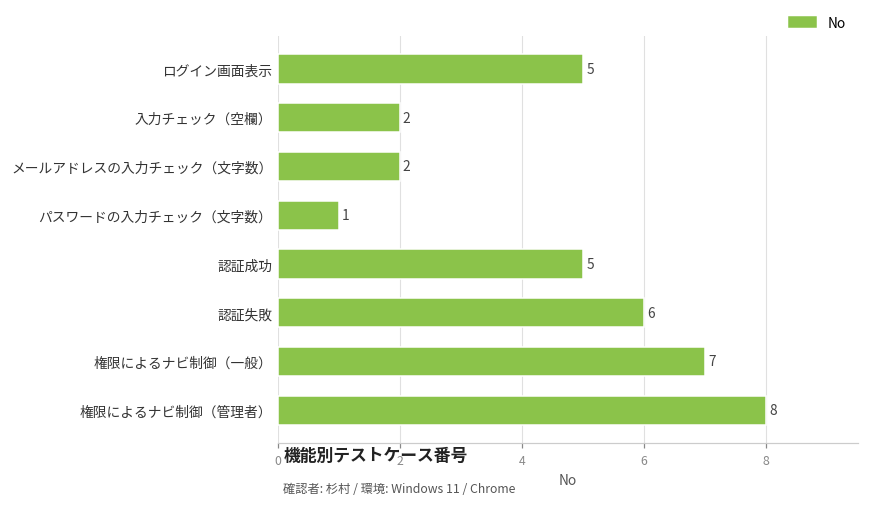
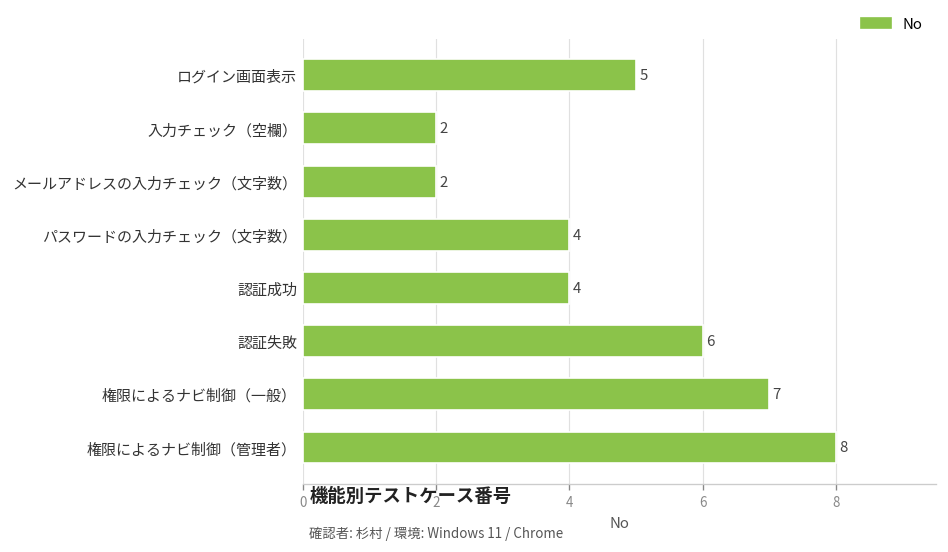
パスワードの入力チェック（文字数）: 1 -> 4
認証成功: 5 -> 4
